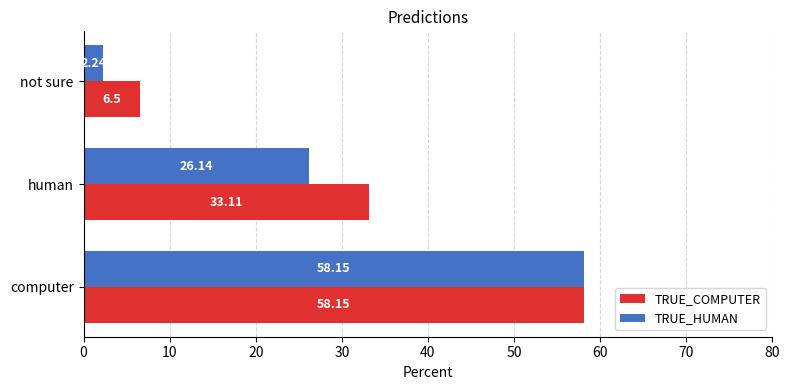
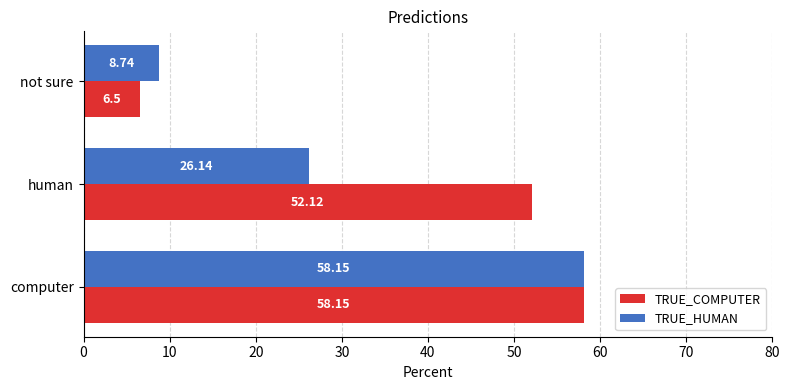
TRUE_HUMAN, not sure: 2.24 -> 8.74
TRUE_COMPUTER, human: 33.11 -> 52.12
